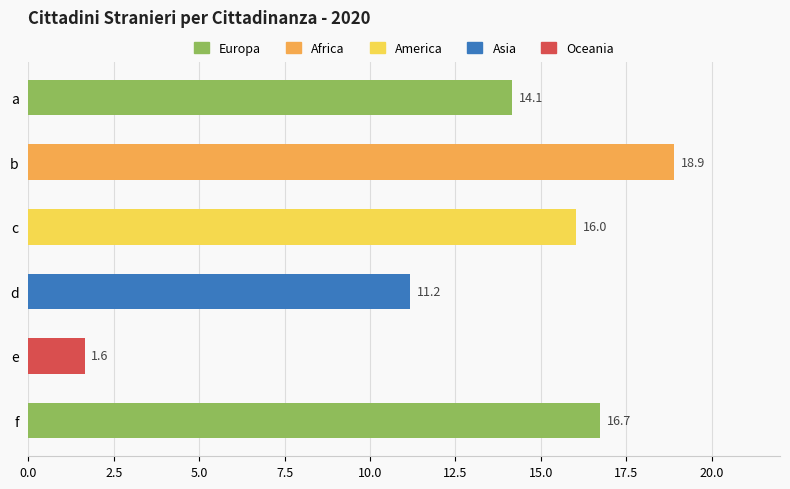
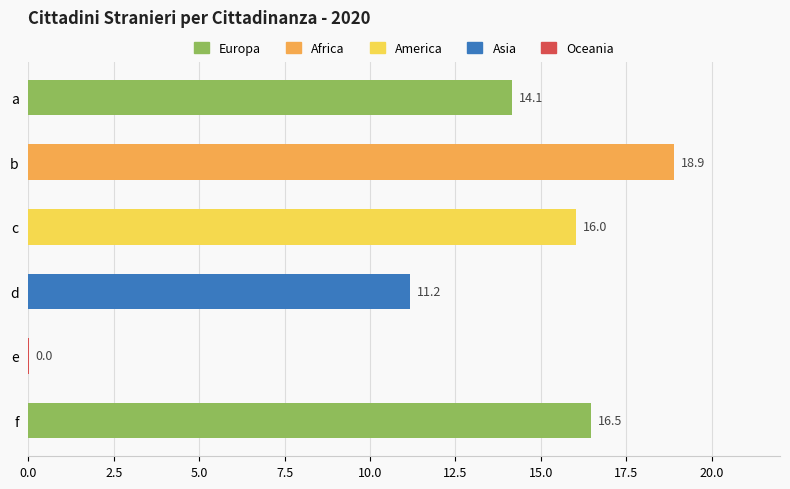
e: 1.6 -> 0.0
f: 16.7 -> 16.5
